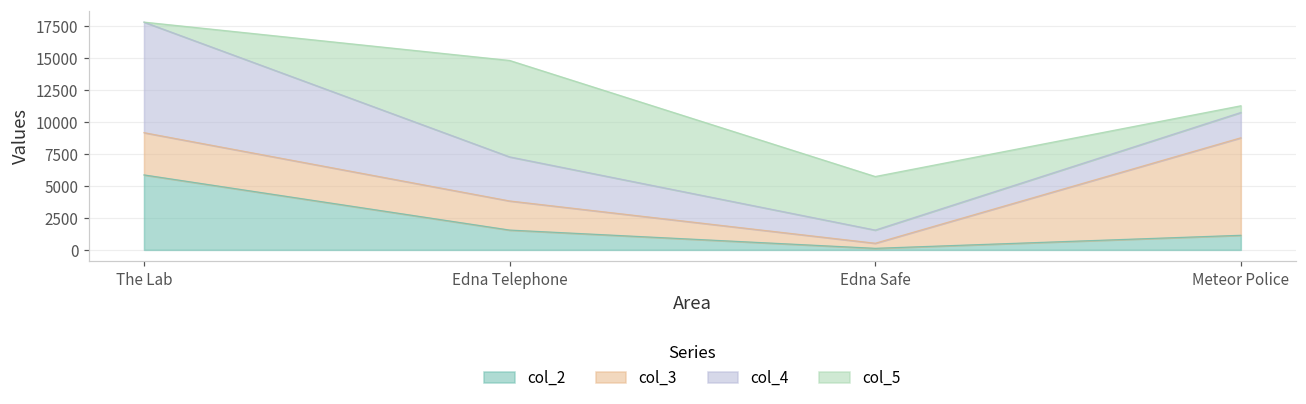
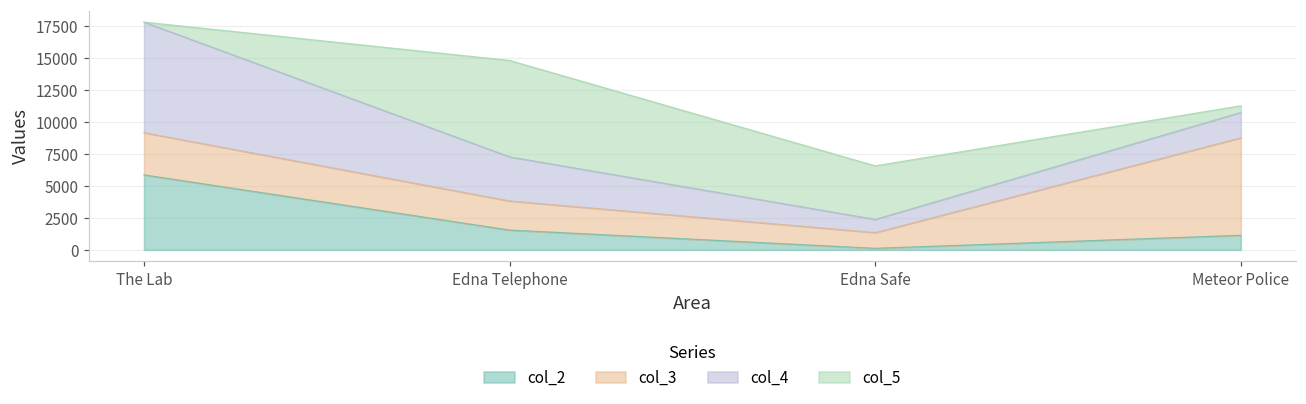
col_3, Edna Safe: 400 -> 1200
